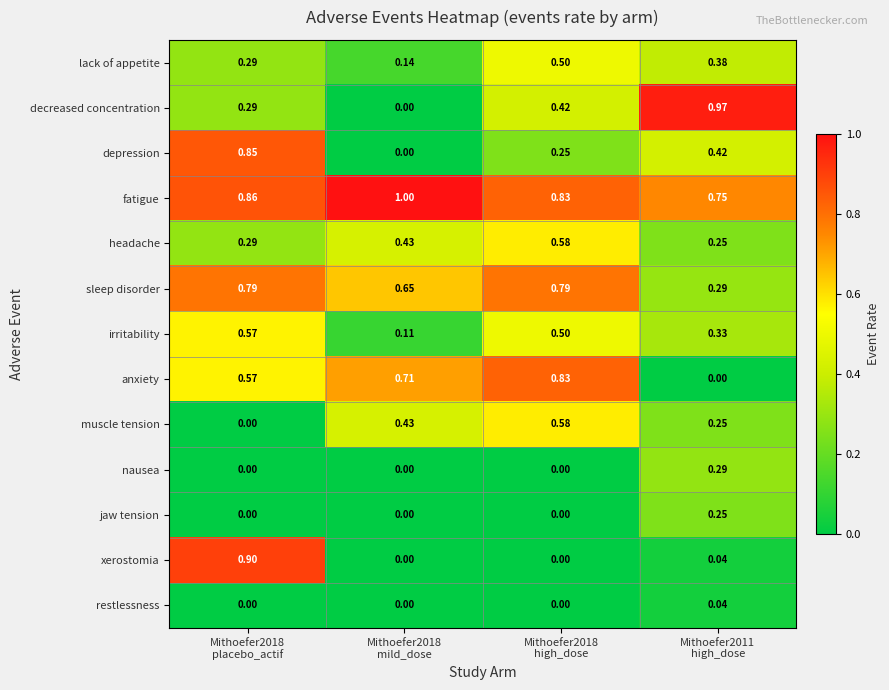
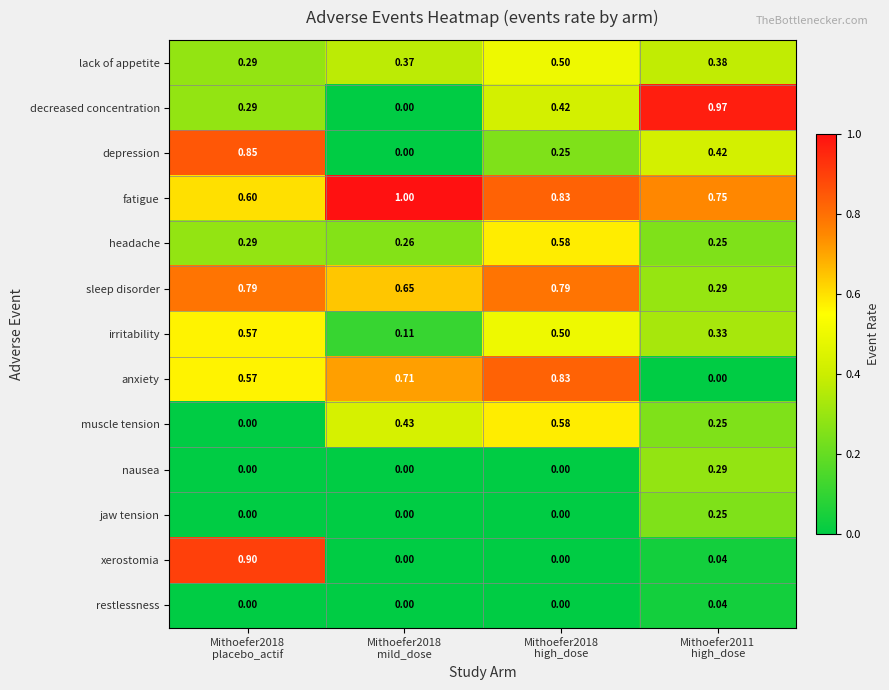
lack of appetite, Mithoefer2018 mild_dose: 0.14 -> 0.37
fatigue, Mithoefer2018 placebo_actif: 0.86 -> 0.60
headache, Mithoefer2018 mild_dose: 0.43 -> 0.26
